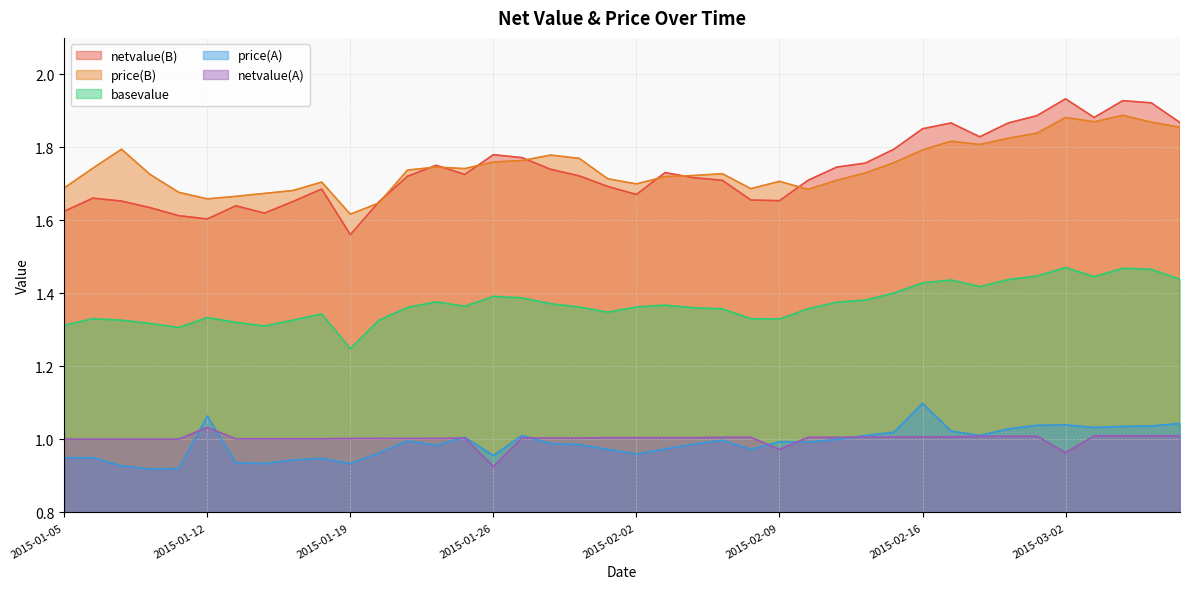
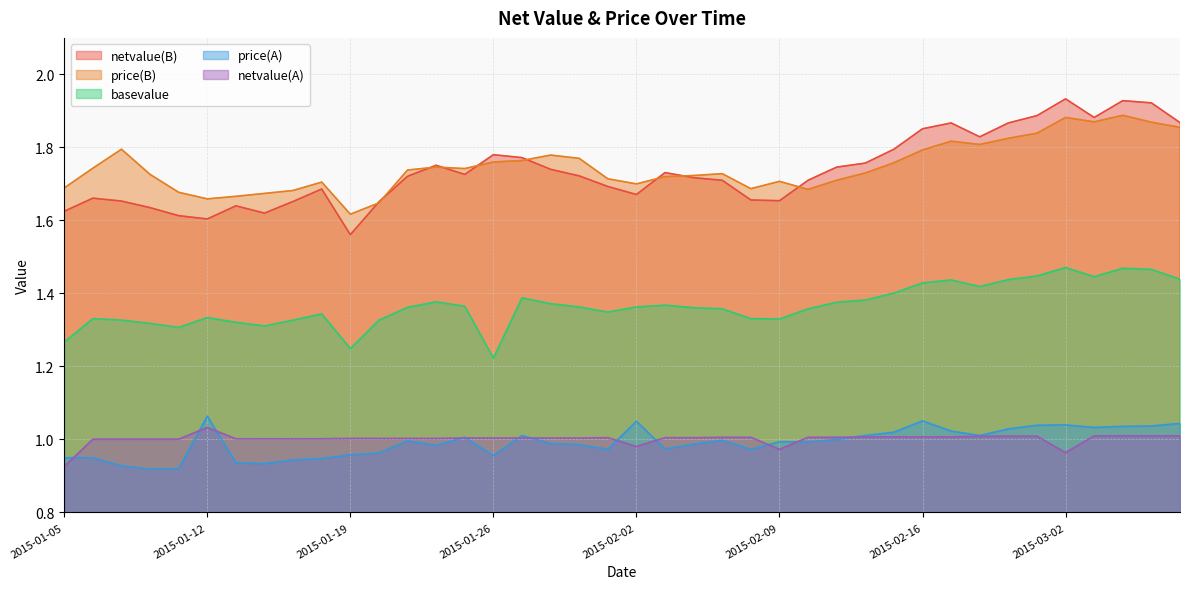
basevalue, 2015-01-05: 1.31 -> 1.27
netvalue(A), 2015-01-05: 1.00 -> 0.93
price(A), 2015-01-19: 0.93 -> 0.96
basevalue, 2015-01-26: 1.39 -> 1.22
netvalue(A), 2015-01-26: 0.93 -> 1.00
price(A), 2015-02-02: 0.96 -> 1.05
netvalue(A), 2015-02-02: 1.01 -> 0.98
price(A), 2015-02-16: 1.10 -> 1.05
